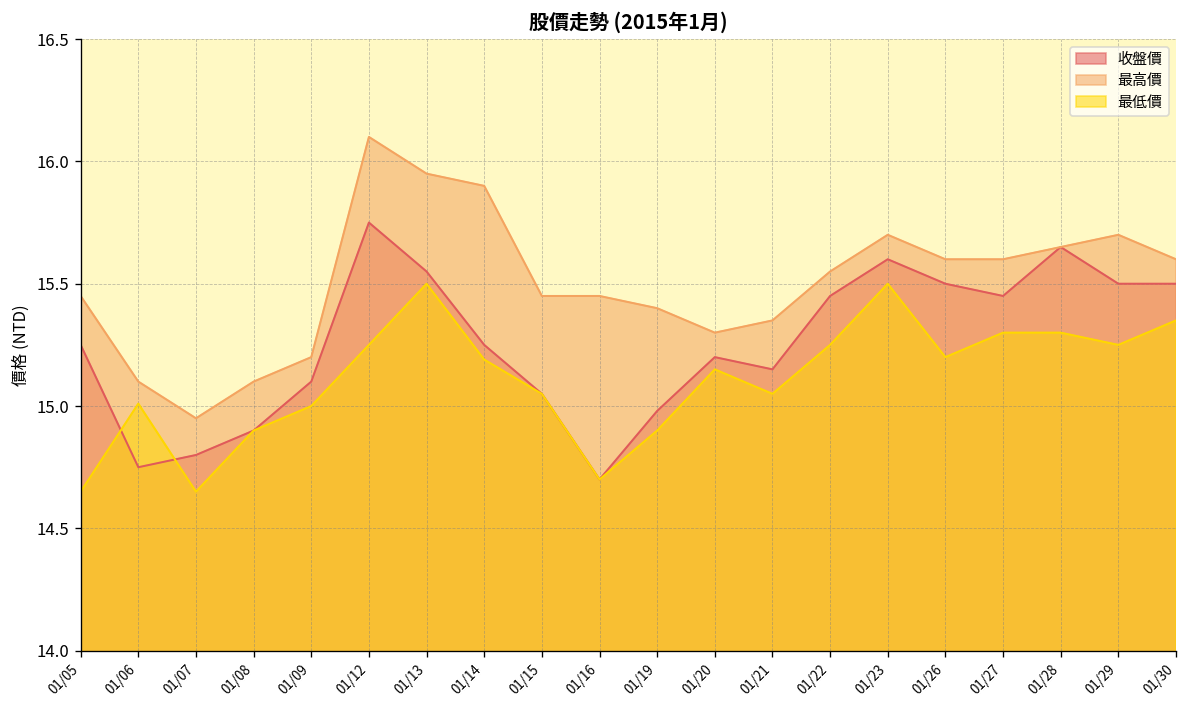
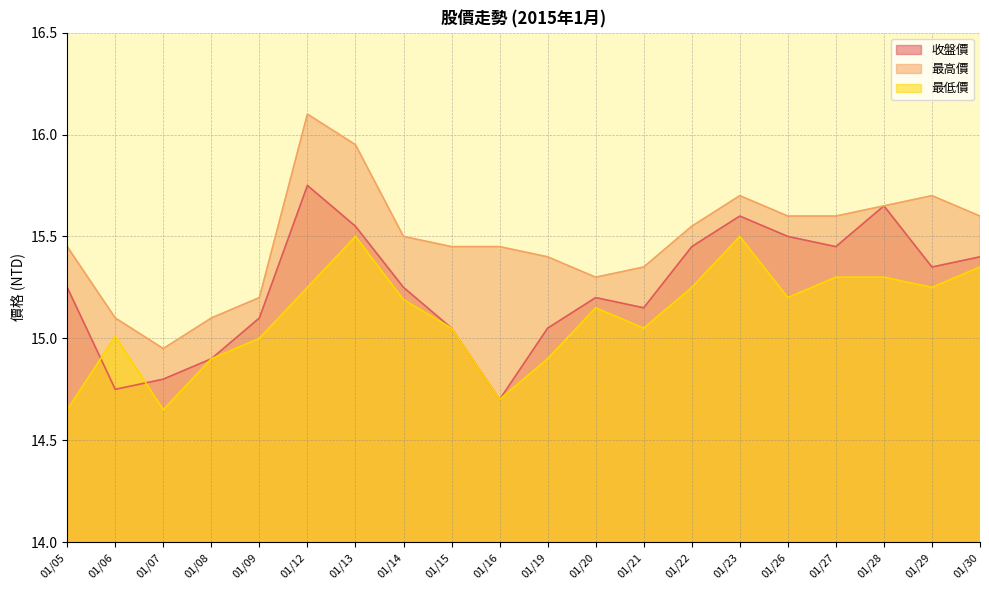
最高價, 01/14: 15.9 -> 15.5
收盤價, 01/19: 14.98 -> 15.05
收盤價, 01/29: 15.50 -> 15.35
收盤價, 01/30: 15.5 -> 15.4
